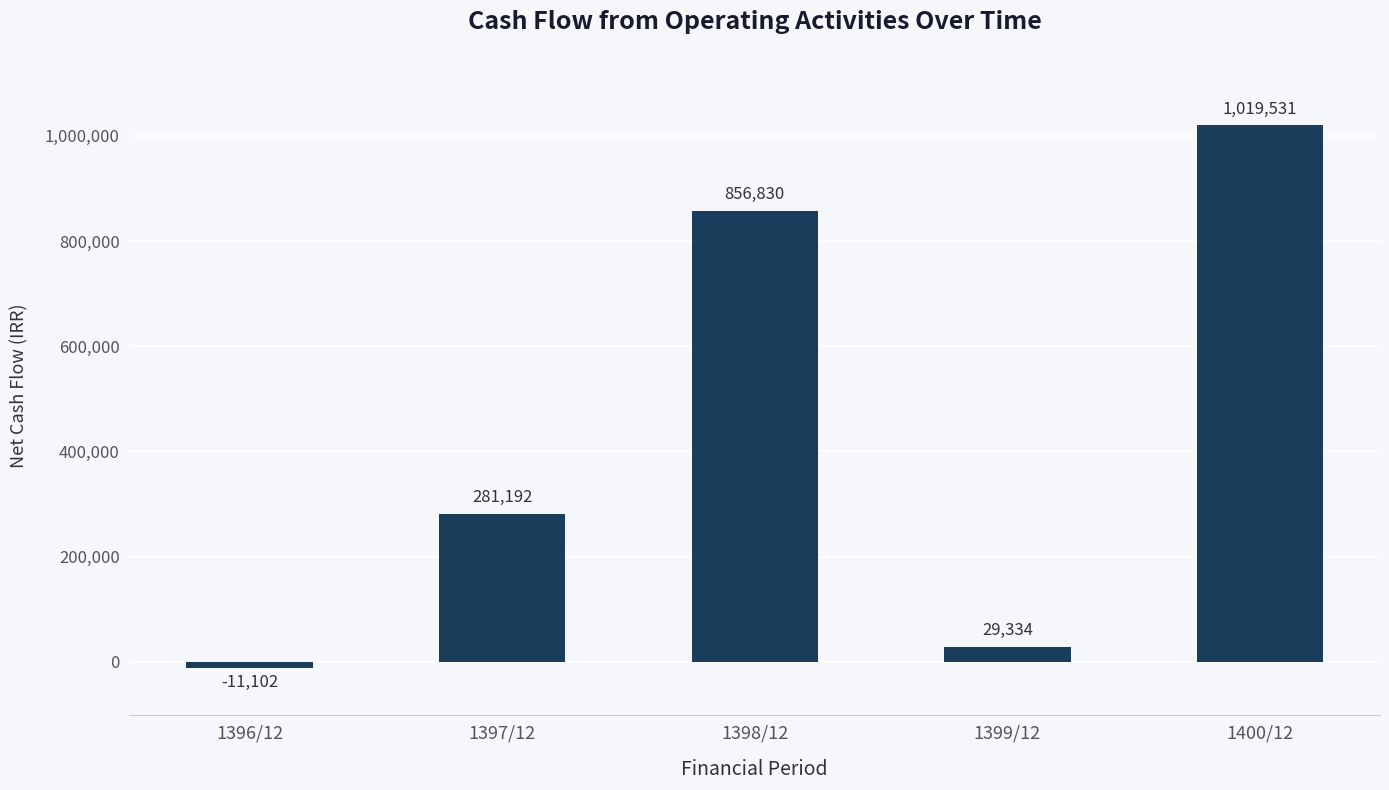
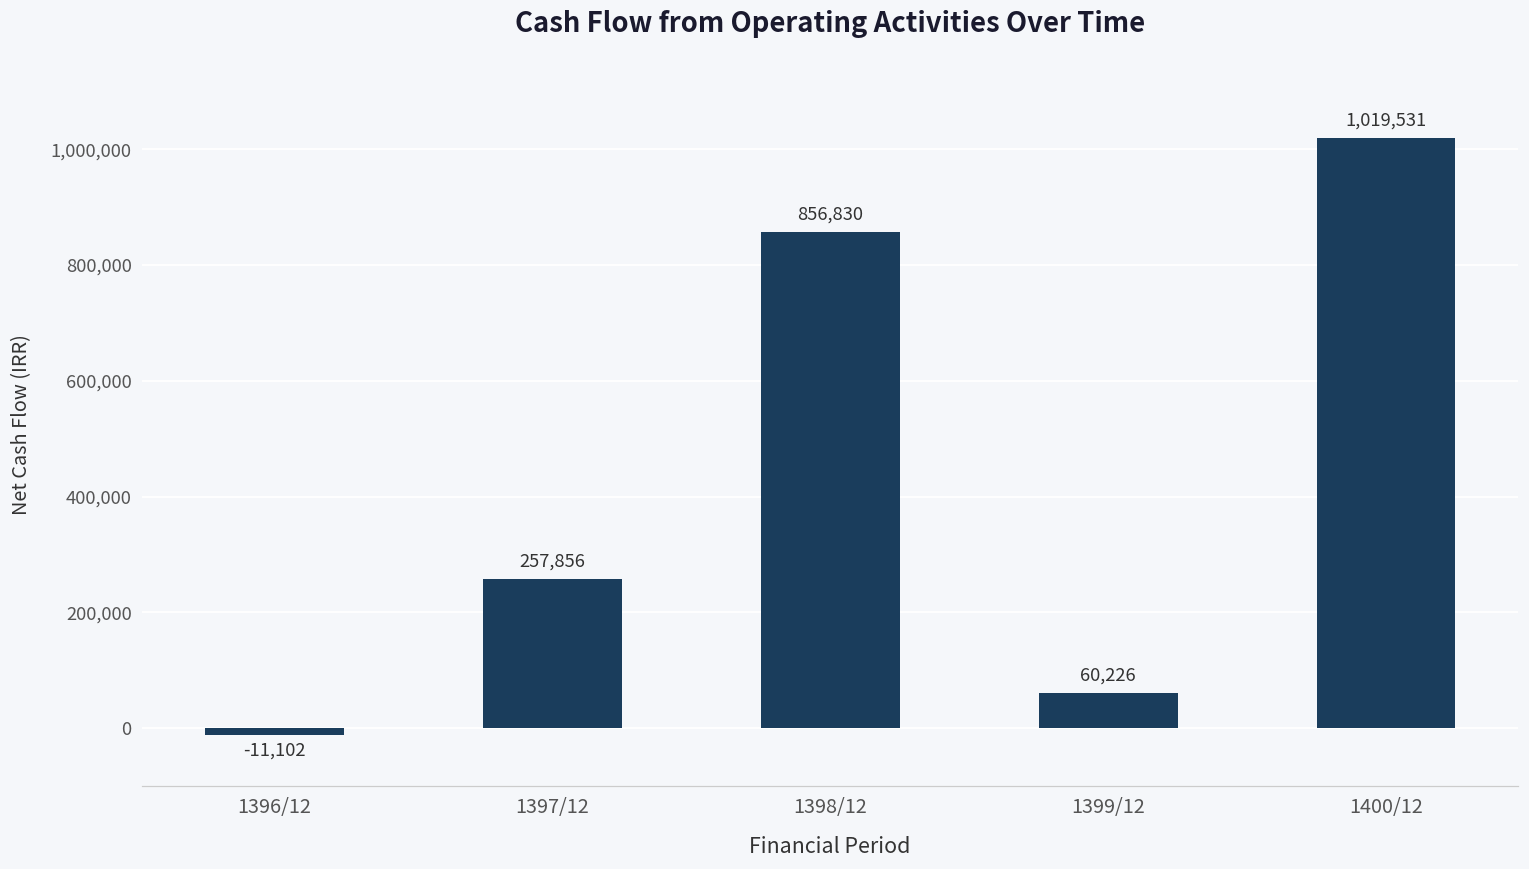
1397/12: 281,192 -> 257,856
1399/12: 29,334 -> 60,226
